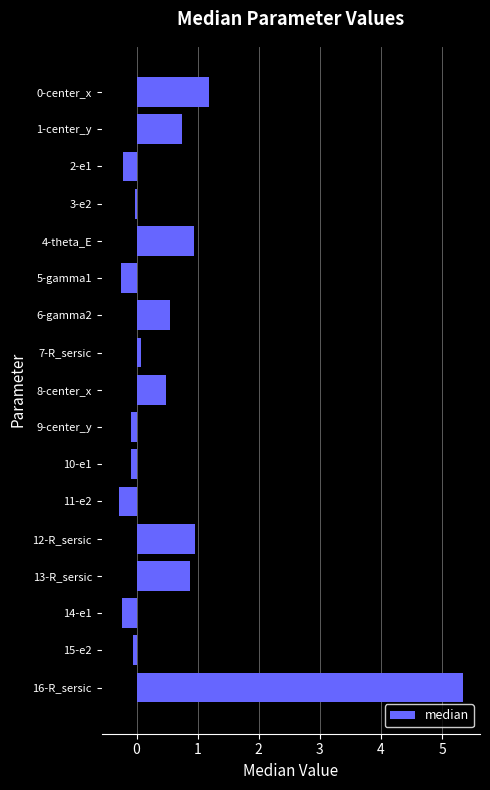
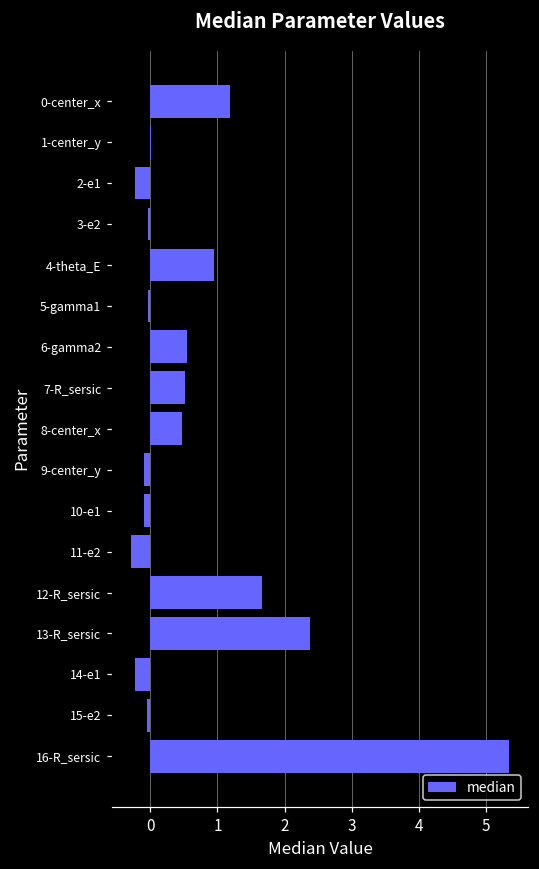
1-center_y: 0.7 -> 0.0
5-gamma1: -0.3 -> 0.0
7-R_sersic: 0.1 -> 0.5
12-R_sersic: 1.0 -> 1.7
13-R_sersic: 0.9 -> 2.4
